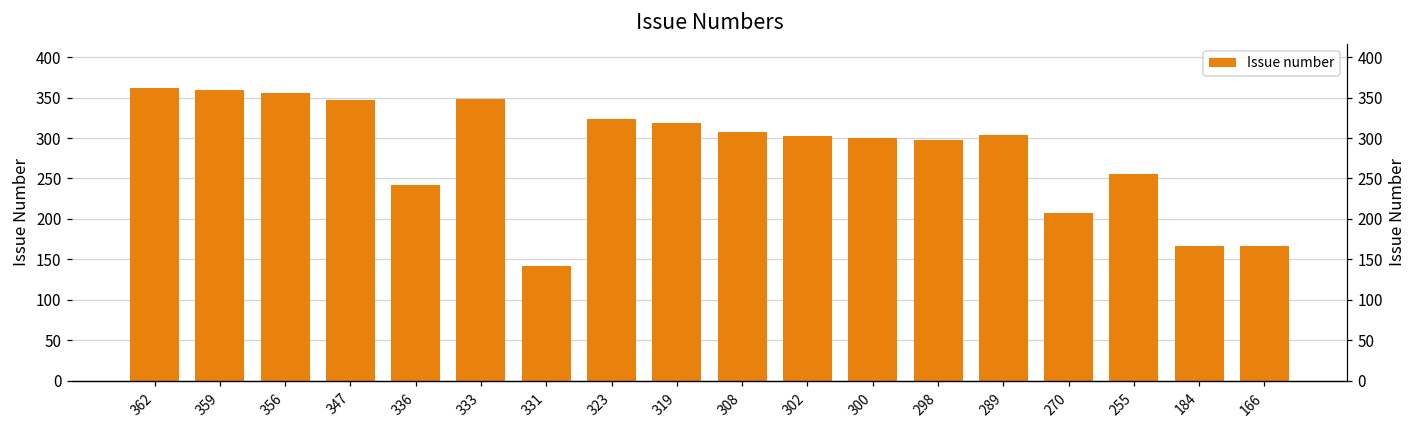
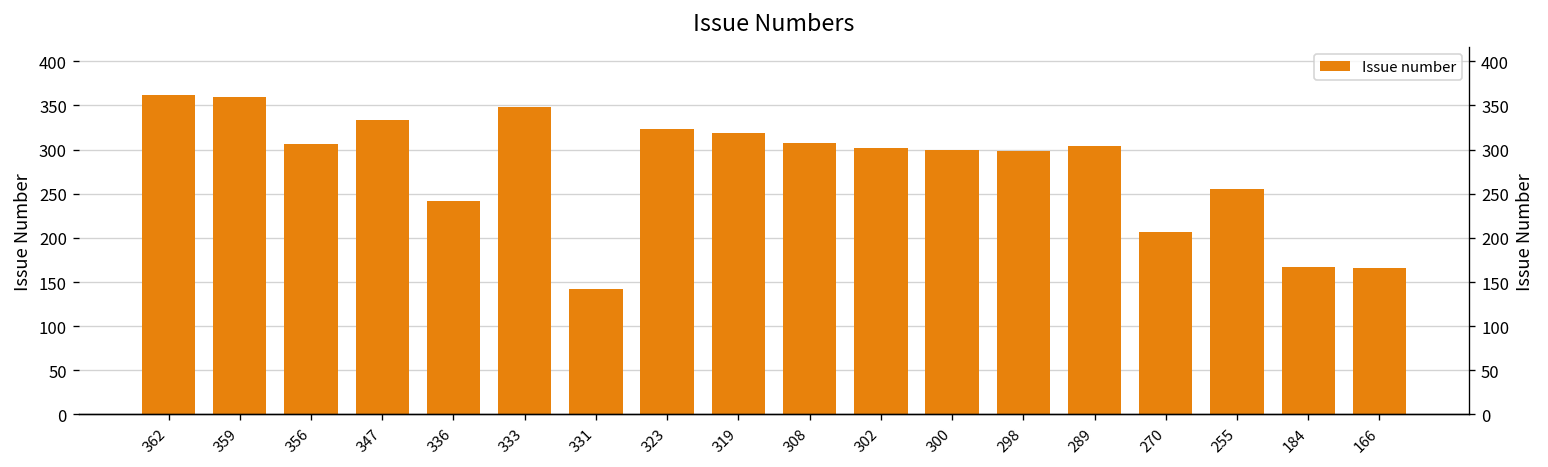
356: 360 -> 310
347: 350 -> 330
